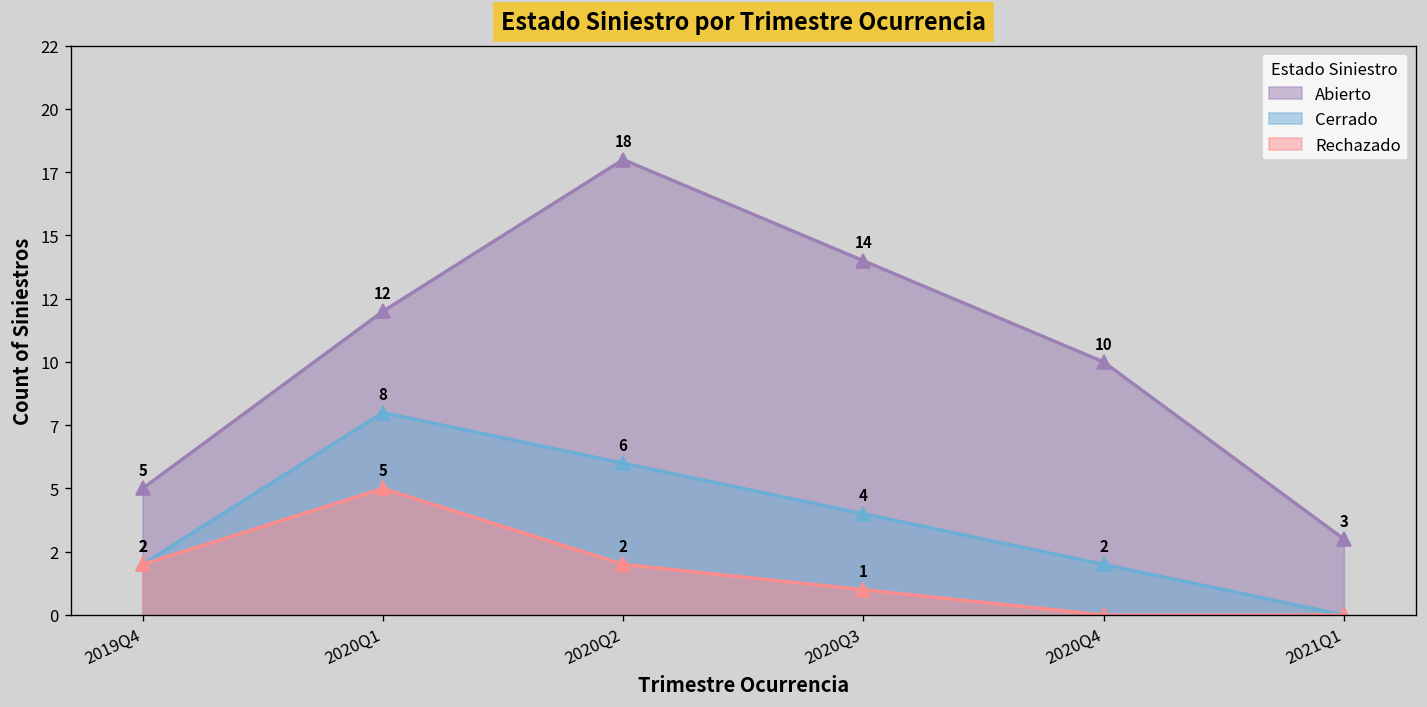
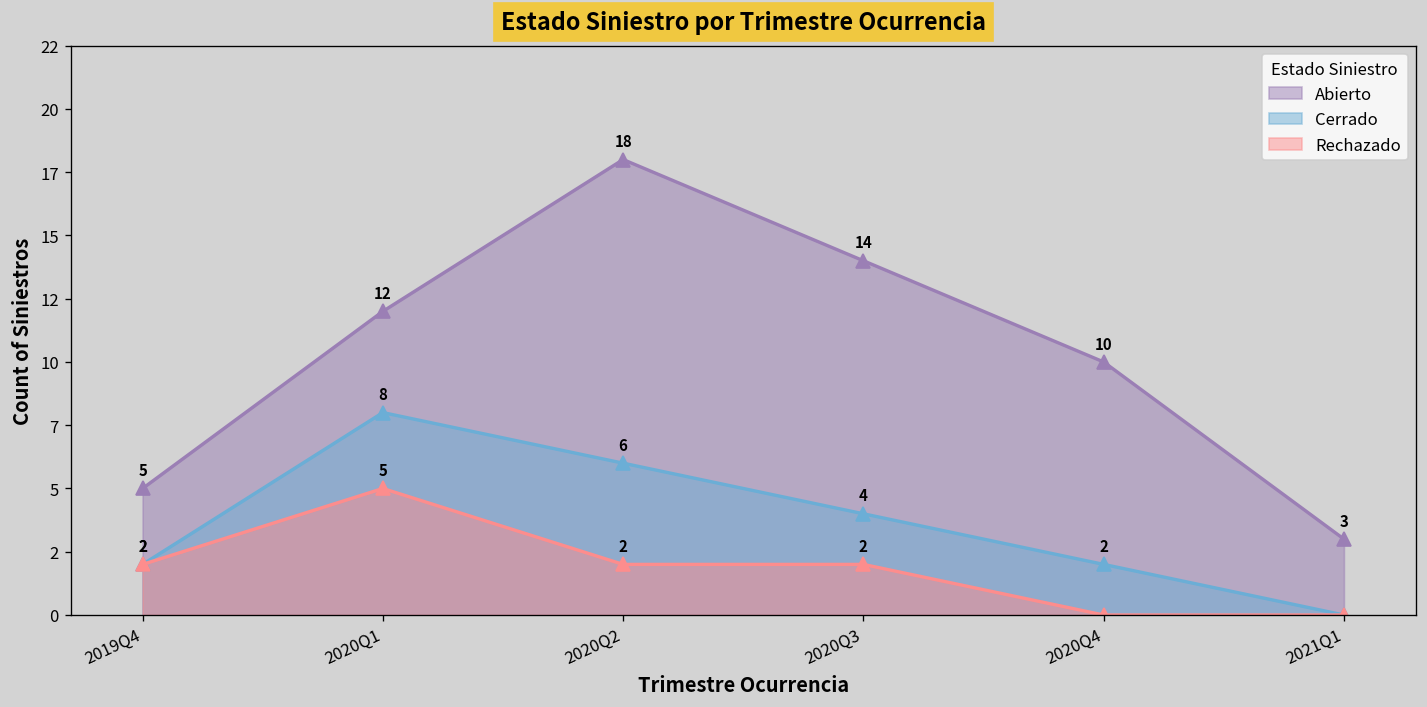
Rechazado, 2020Q3: 1 -> 2
